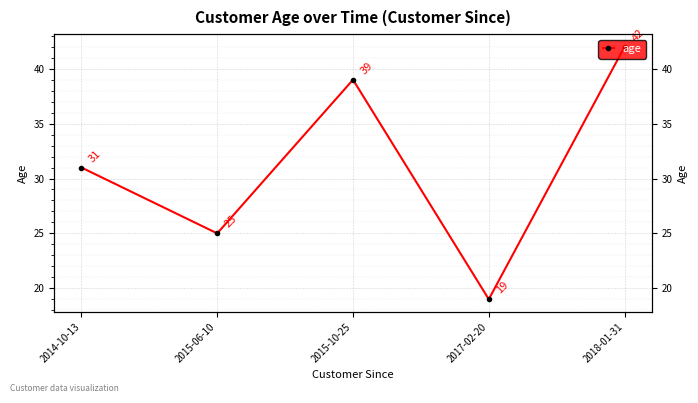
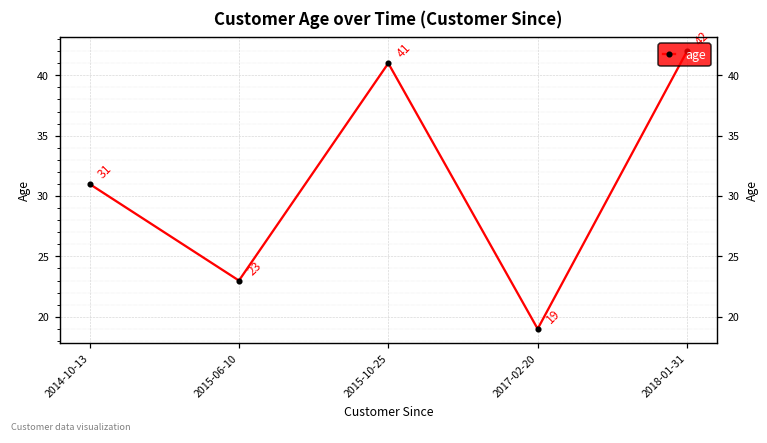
2015-06-10: 25 -> 23
2015-10-25: 39 -> 41
